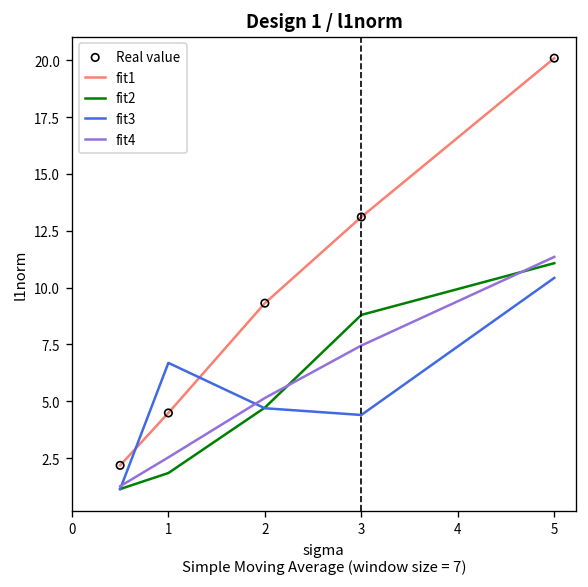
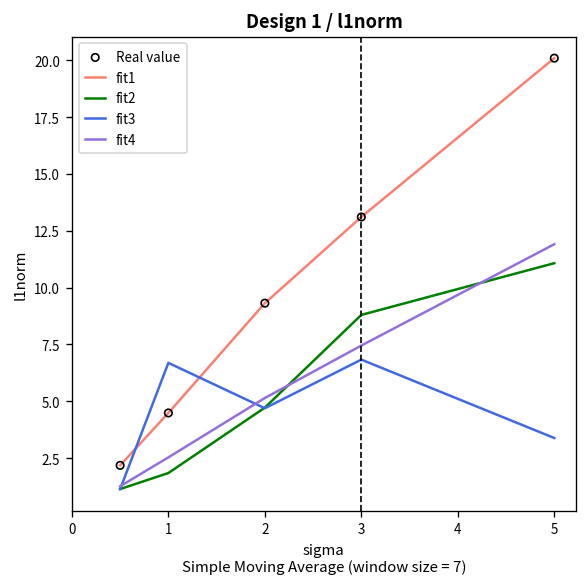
fit3, 3: 4.4 -> 6.8
fit3, 5: 10.4 -> 3.4
fit4, 5: 11.4 -> 11.9
